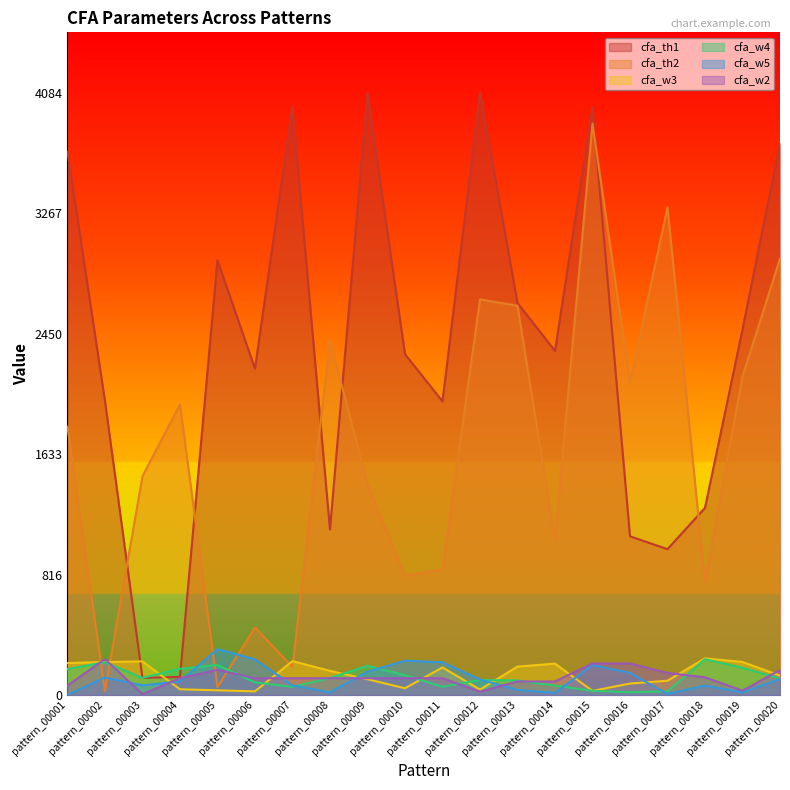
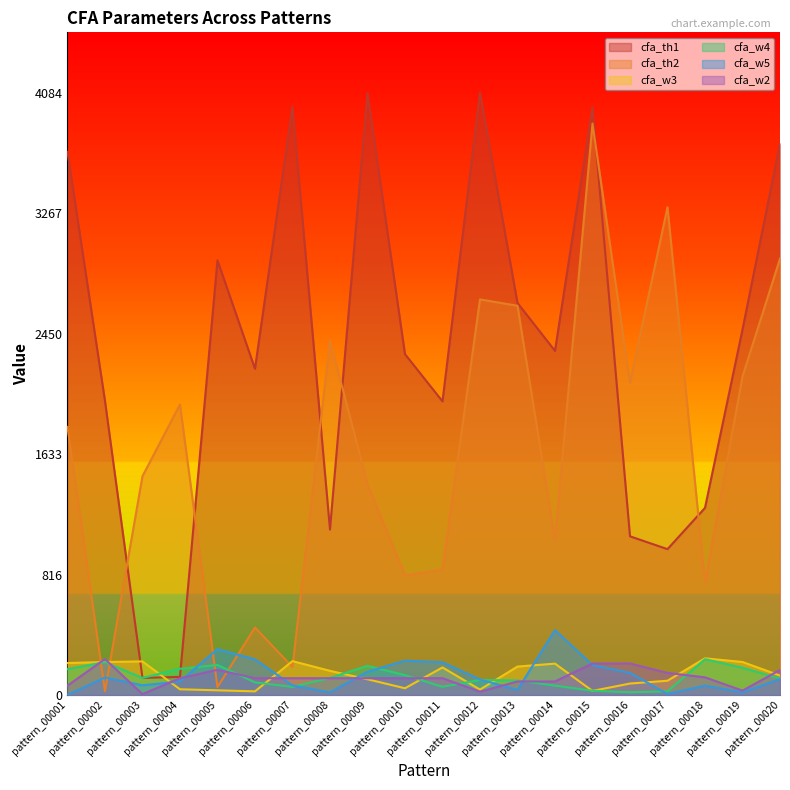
cfa_w5, pattern_00014: 20 -> 440
